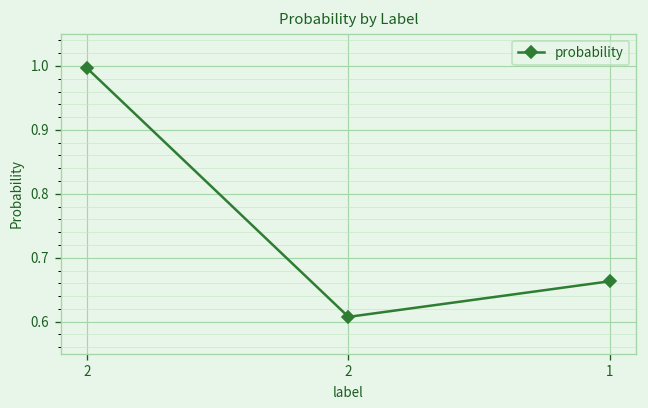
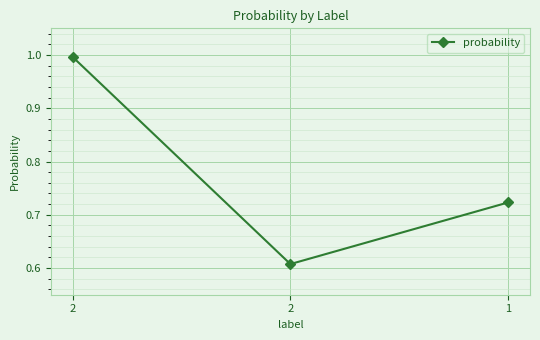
1: 0.66 -> 0.72
